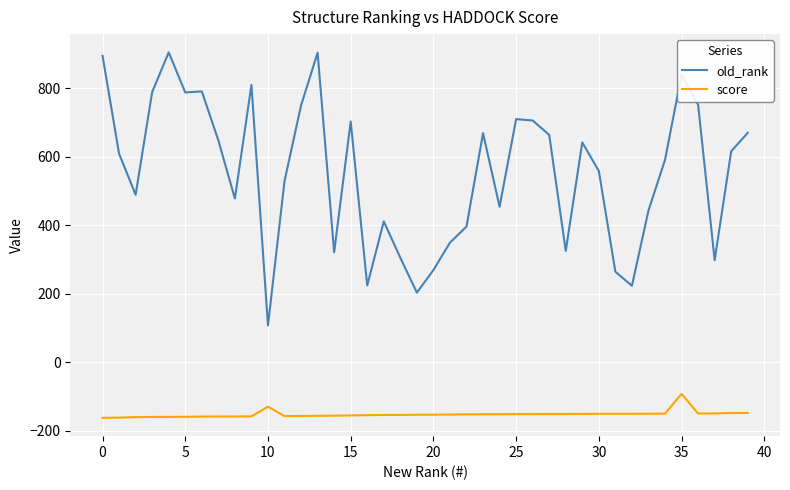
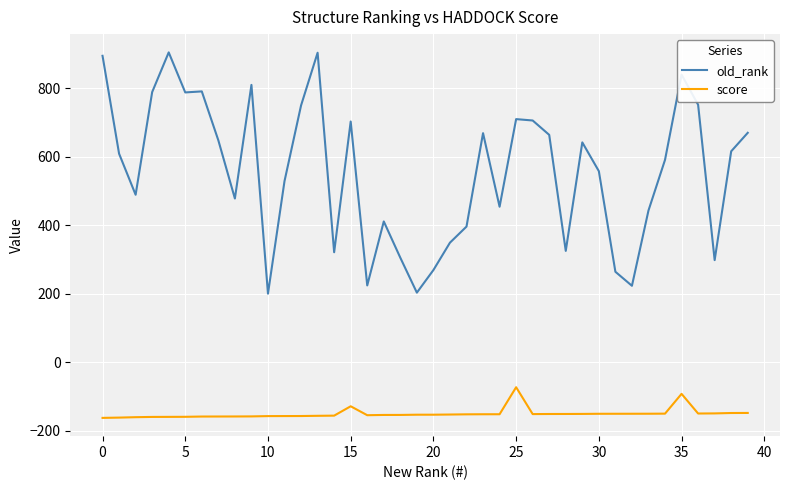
old_rank, 10: 110 -> 200
score, 10: -130 -> -160
score, 15: -160 -> -130
score, 25: -150 -> -70
